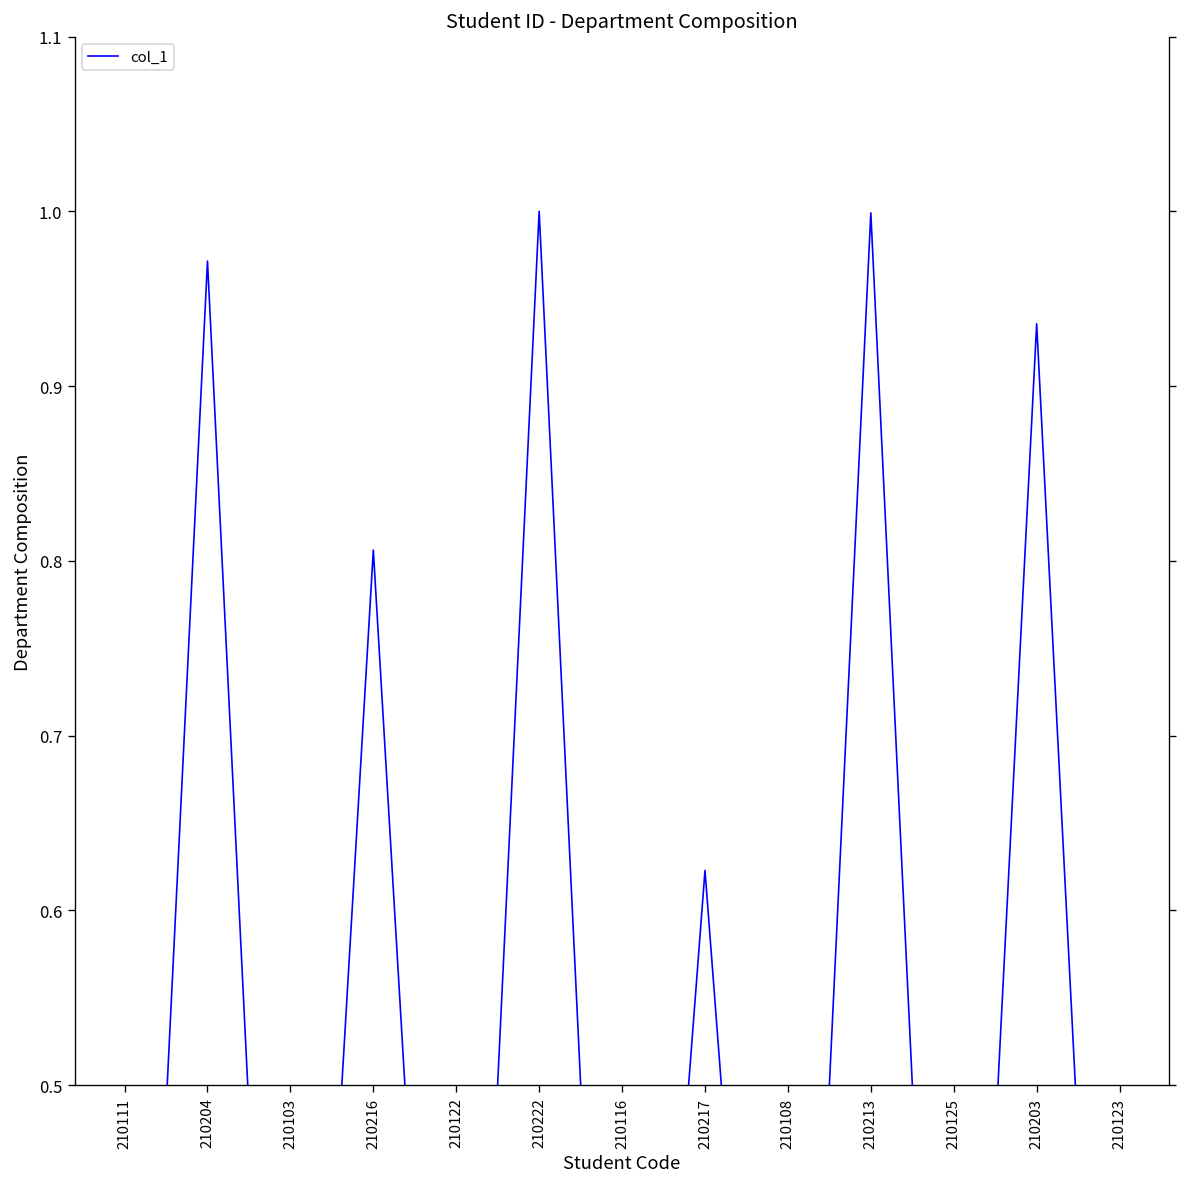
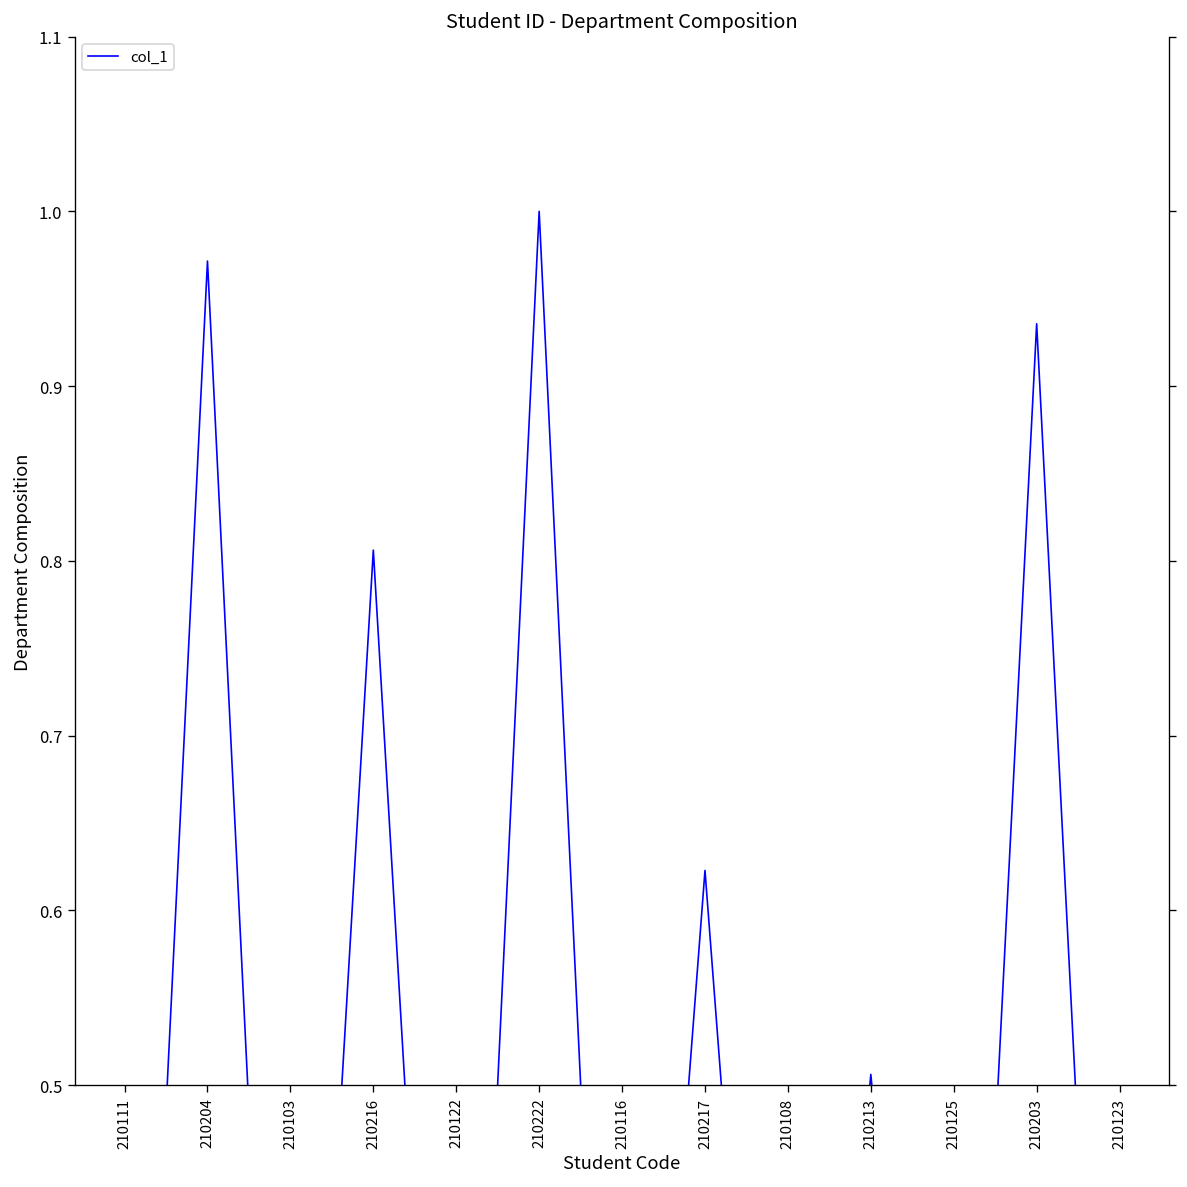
210213: 0.999 -> 0.506
